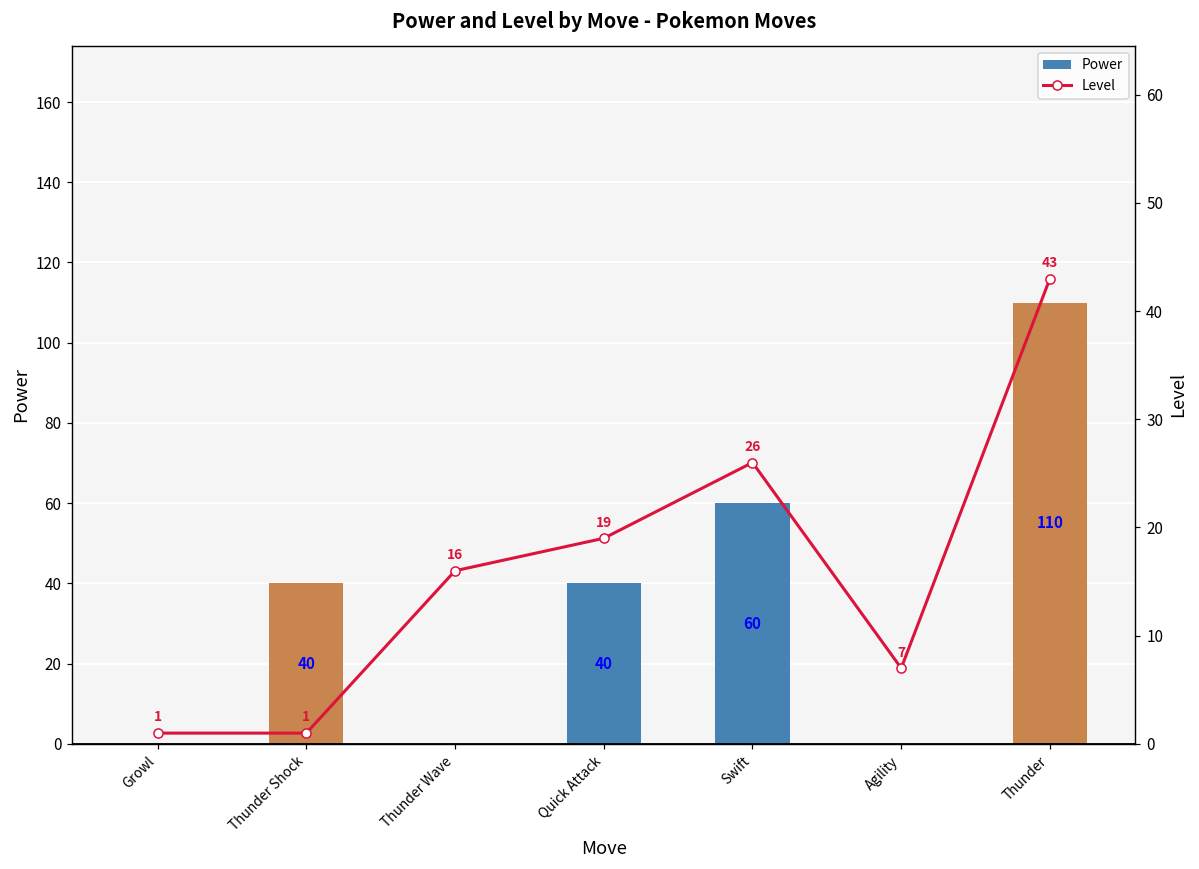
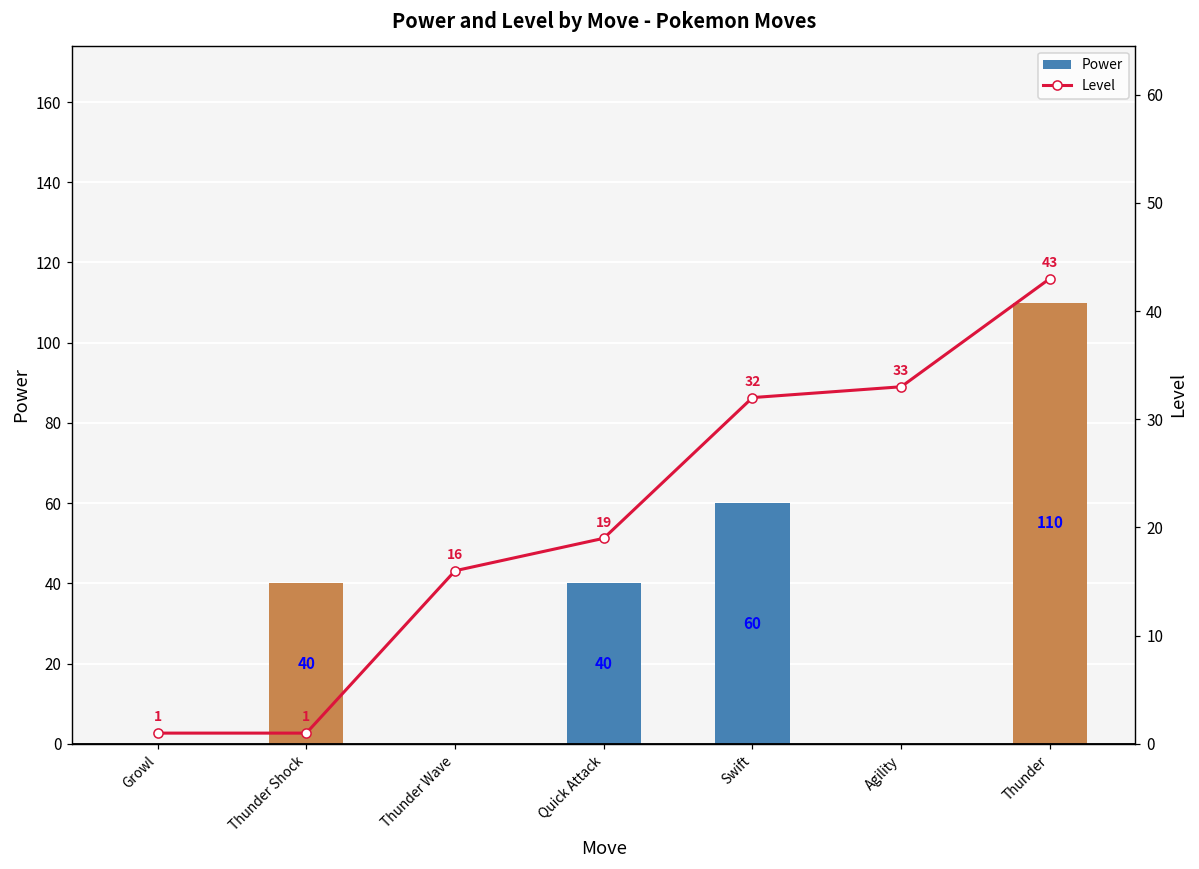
Level, Swift: 26 -> 32
Level, Agility: 7 -> 33
